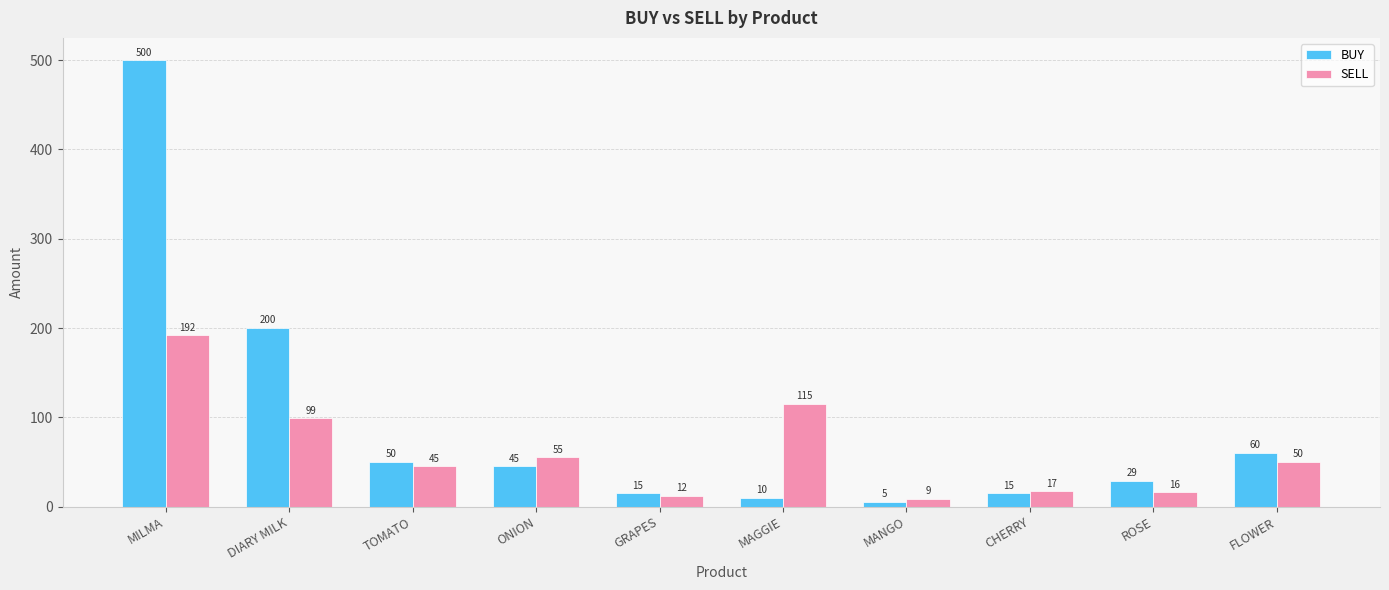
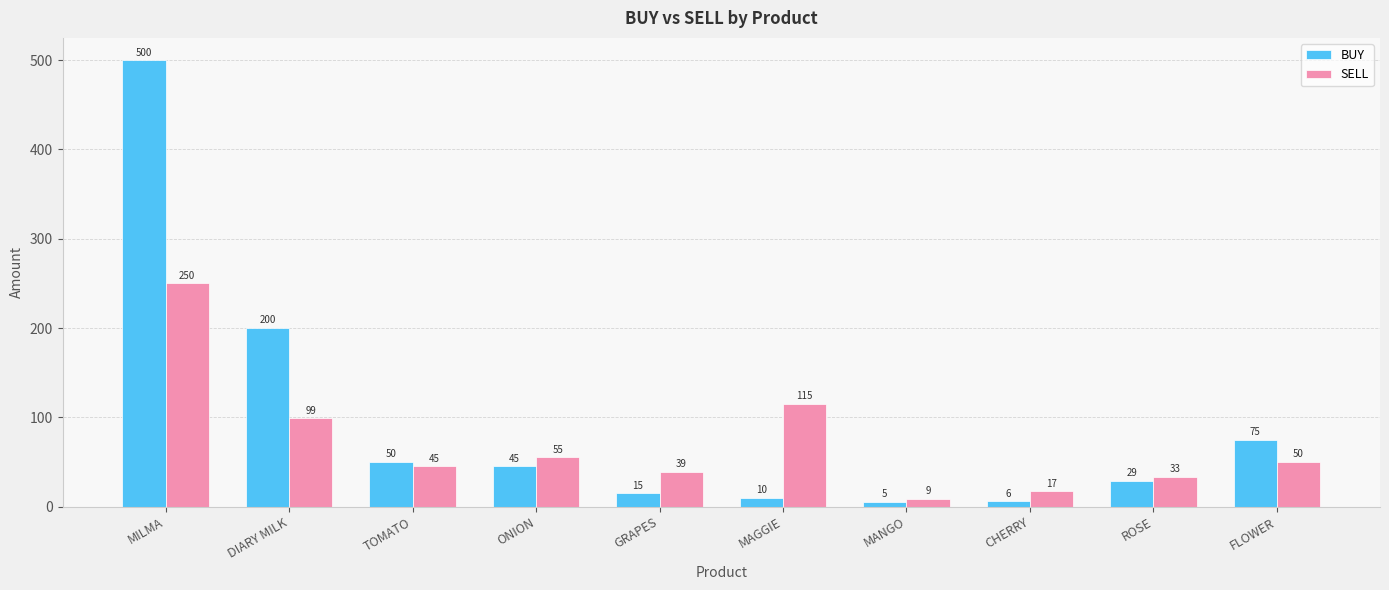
SELL, MILMA: 192 -> 250
SELL, GRAPES: 12 -> 39
BUY, CHERRY: 15 -> 6
SELL, ROSE: 16 -> 33
BUY, FLOWER: 60 -> 75
